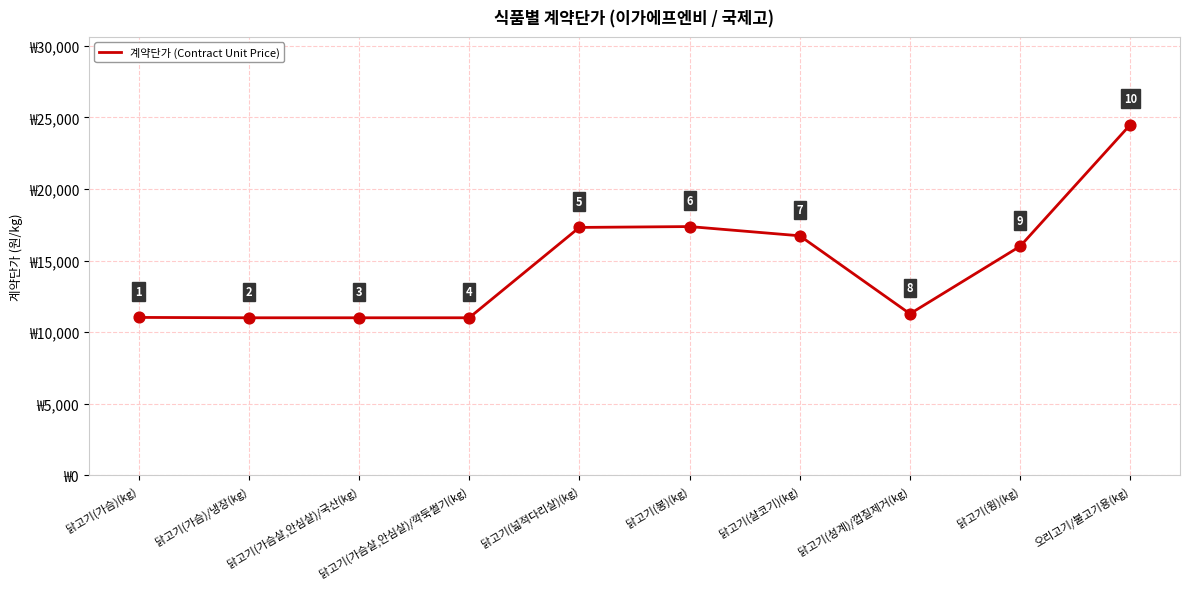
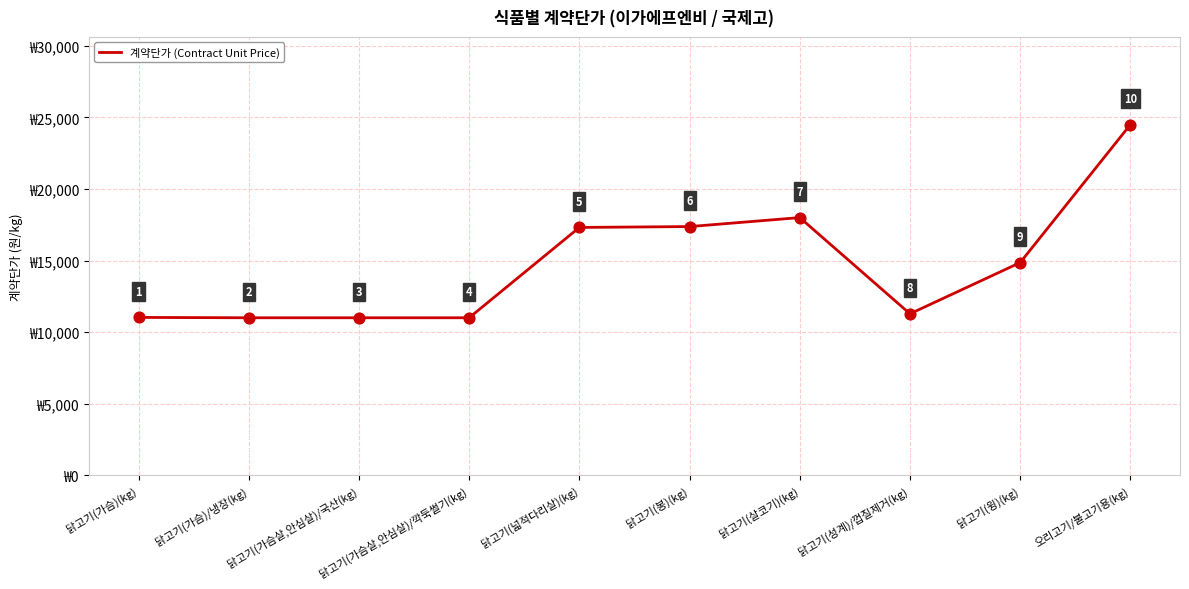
닭고기(살코기)(kg): ₩16,700 -> ₩18,000
닭고기(윙)(kg): ₩16,000 -> ₩14,900
